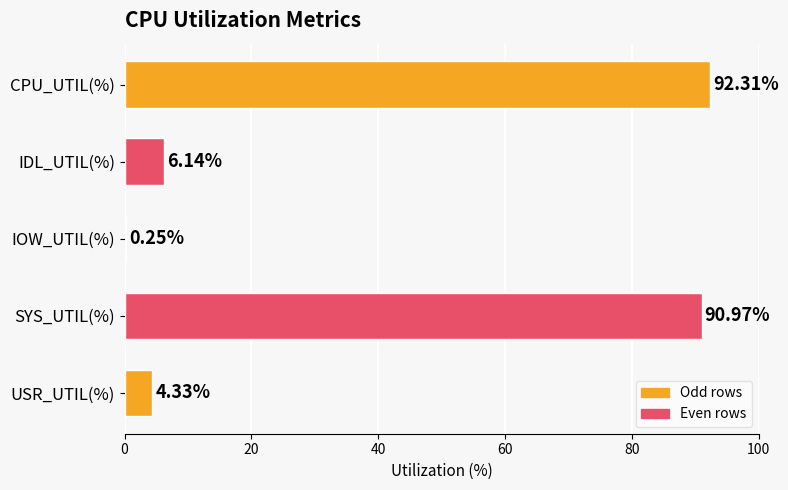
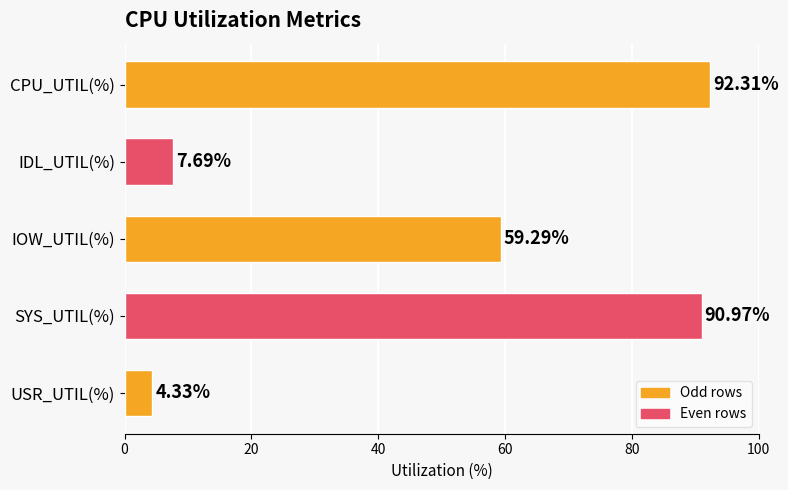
IDL_UTIL(%): 6.14% -> 7.69%
IOW_UTIL(%): 0.25% -> 59.29%
